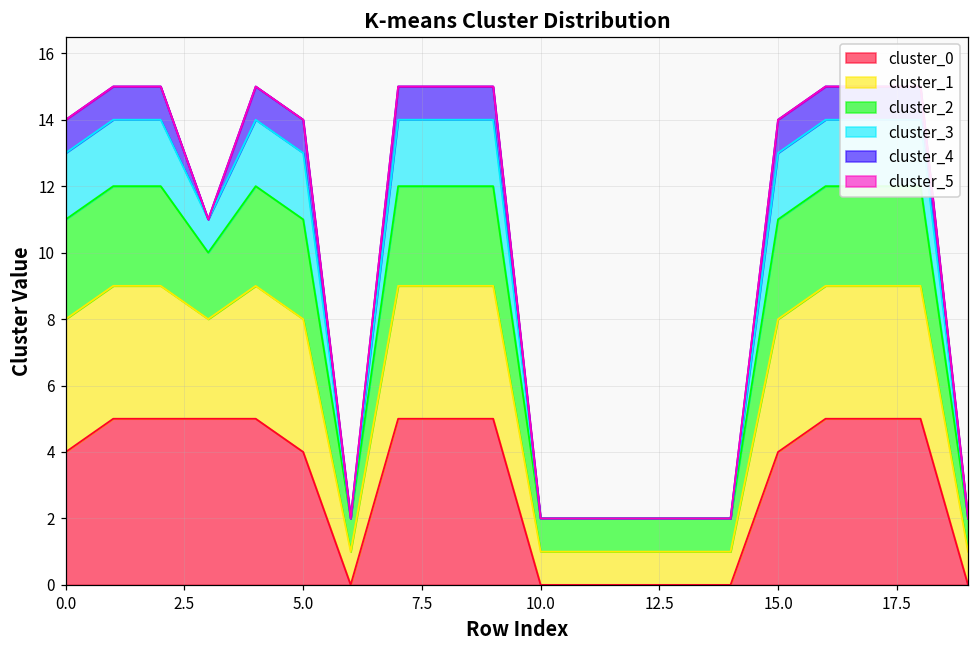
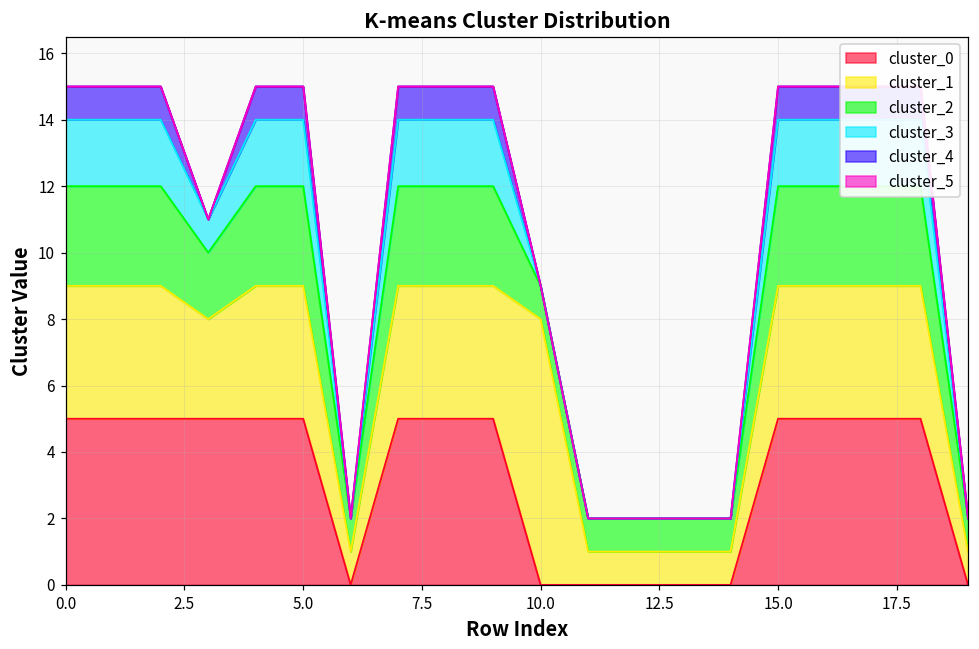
cluster_0, 0.0: 4 -> 5
cluster_0, 5.0: 4 -> 5
cluster_1, 10.0: 1 -> 8
cluster_0, 15.0: 4 -> 5
